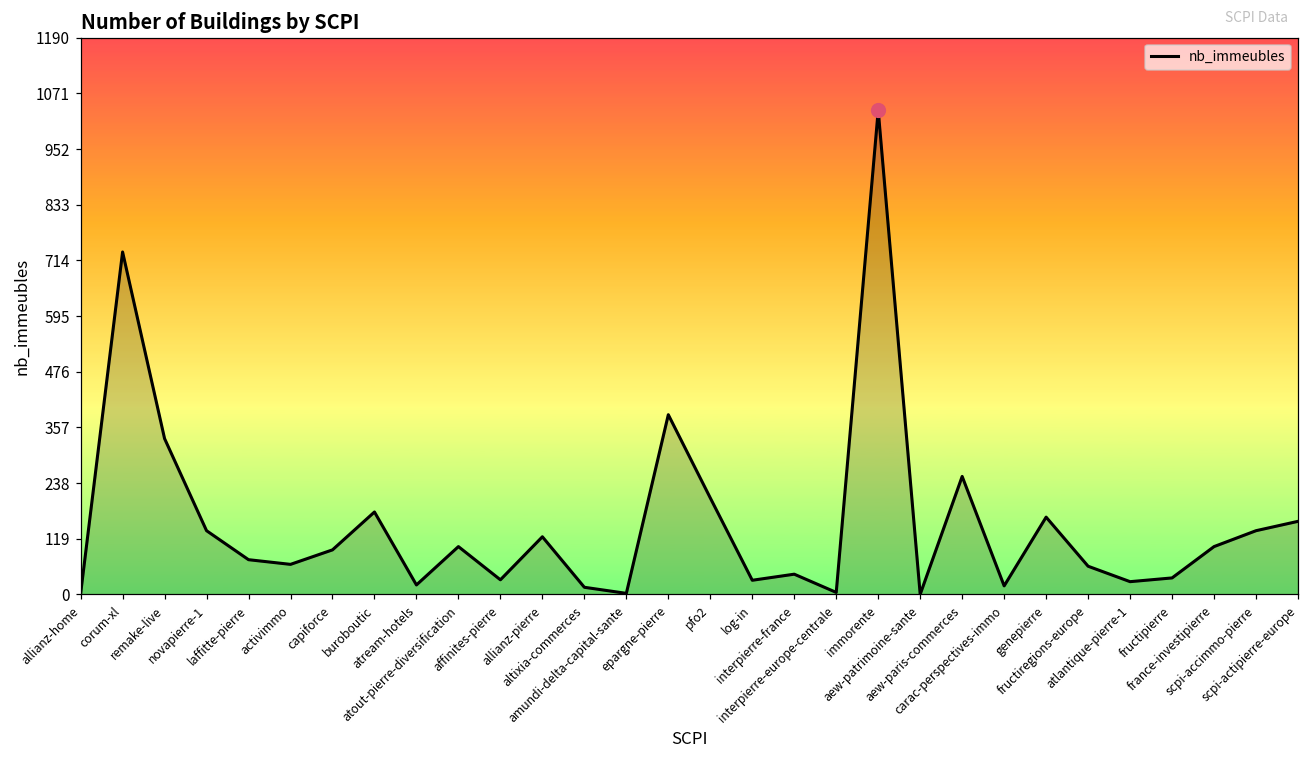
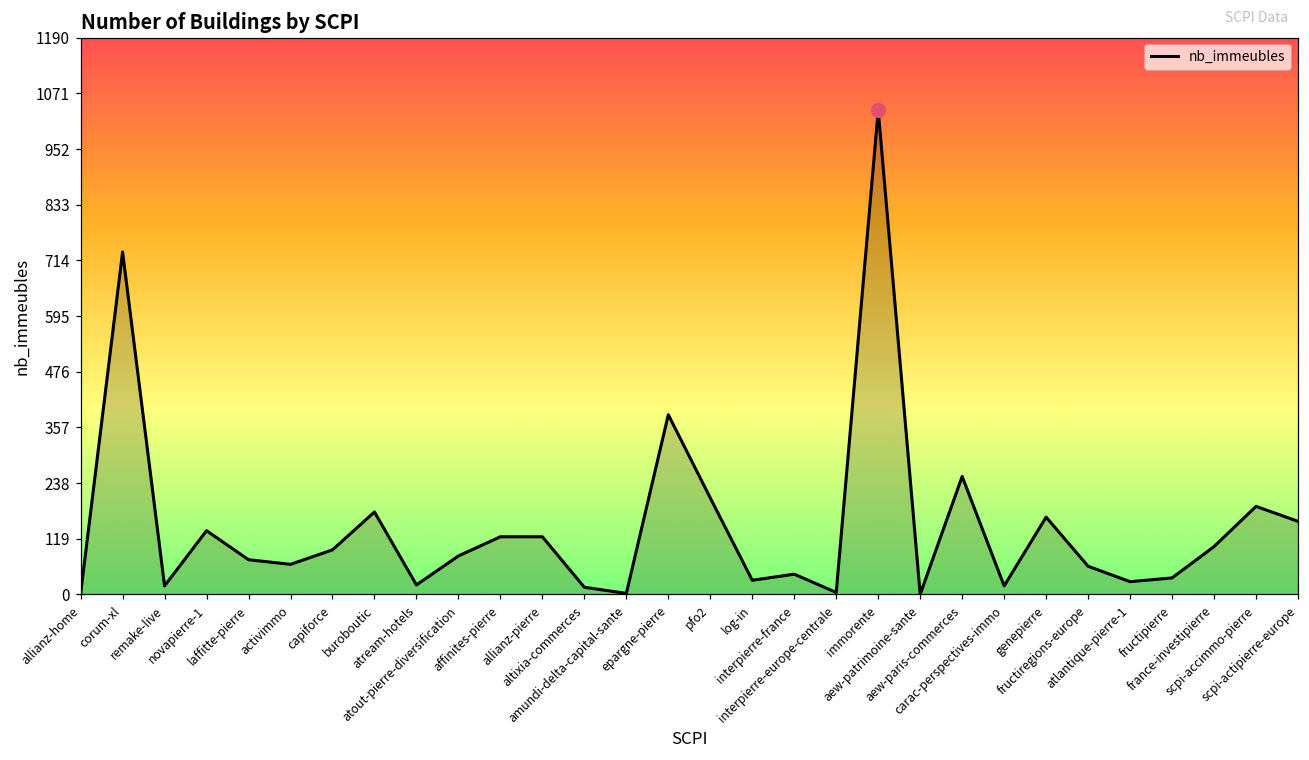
nb_immeubles, remake-live: 330 -> 20
nb_immeubles, atout-pierre-diversification: 100 -> 80
nb_immeubles, affinites-pierre: 30 -> 120
nb_immeubles, scpi-accimmo-pierre: 140 -> 190
